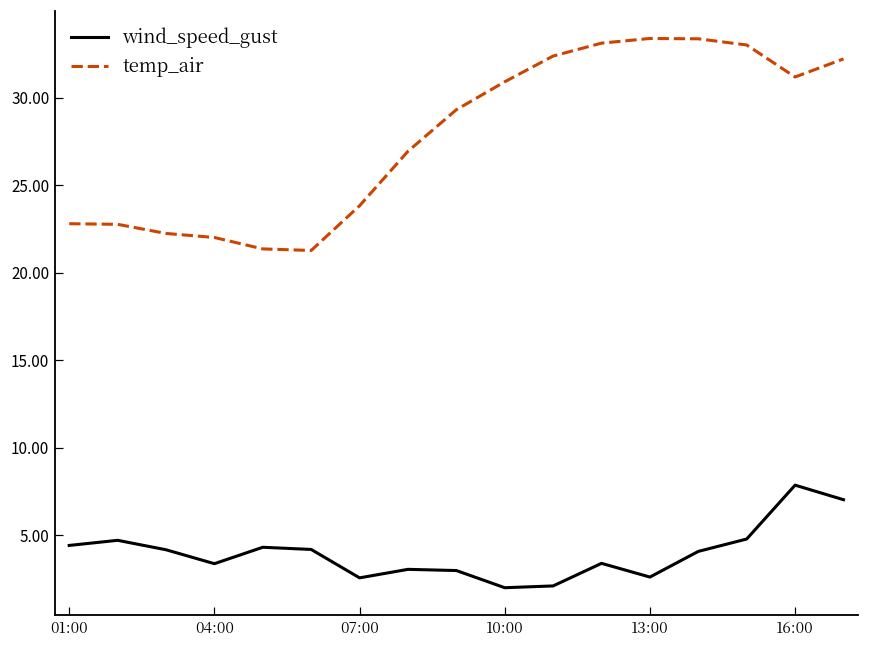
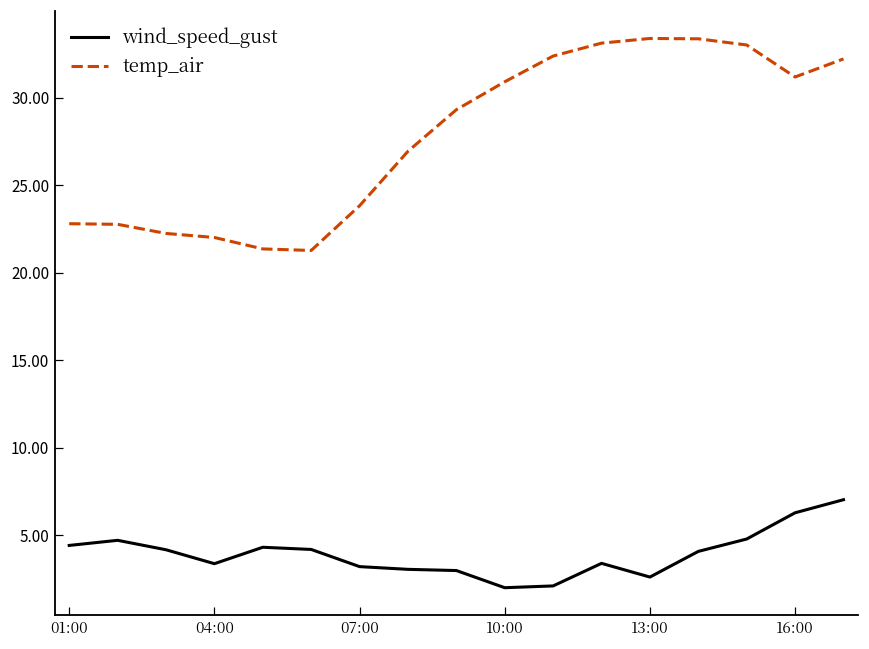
wind_speed_gust, 07:00: 2.6 -> 3.2
wind_speed_gust, 16:00: 7.9 -> 6.3
